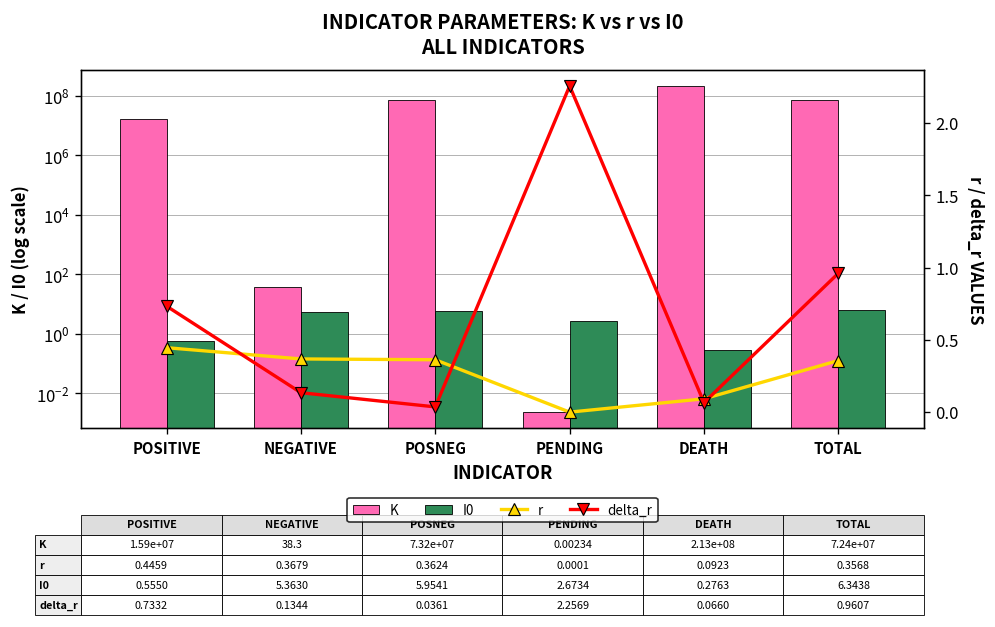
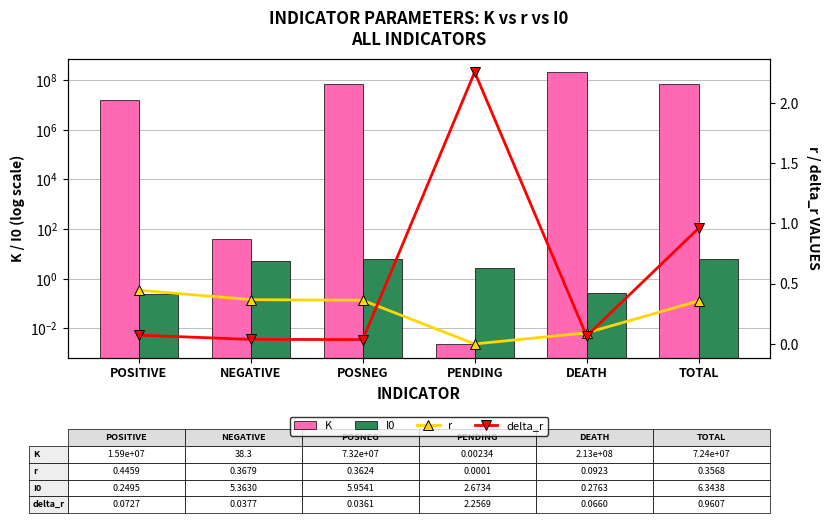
I0, POSITIVE: 0.5550 -> 0.2495
delta_r, POSITIVE: 0.7332 -> 0.0727
delta_r, NEGATIVE: 0.1344 -> 0.0377
